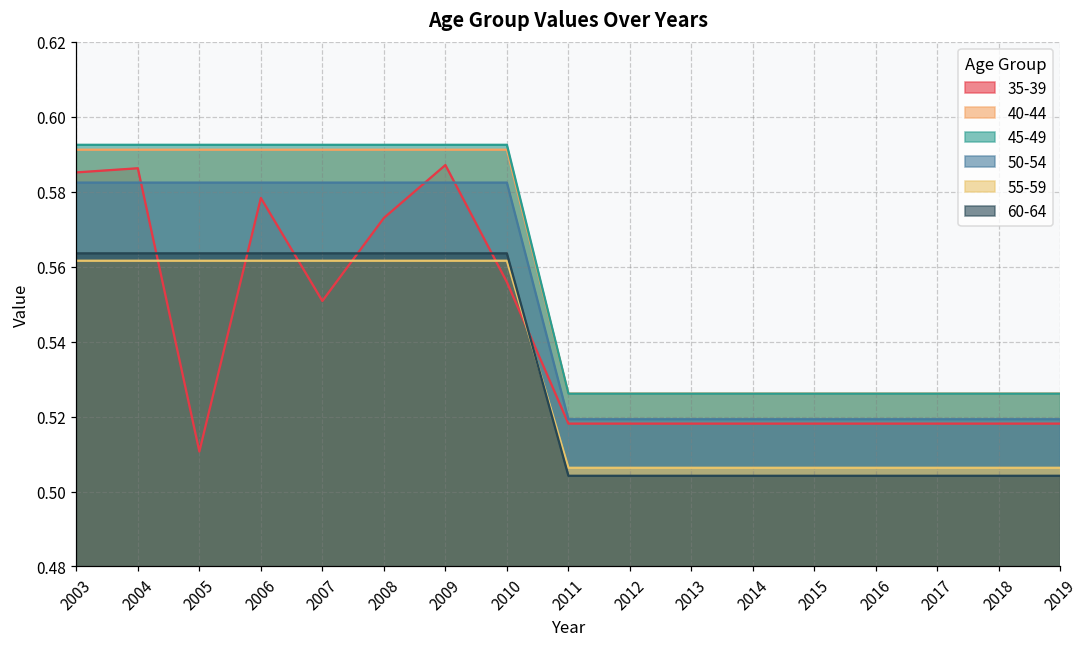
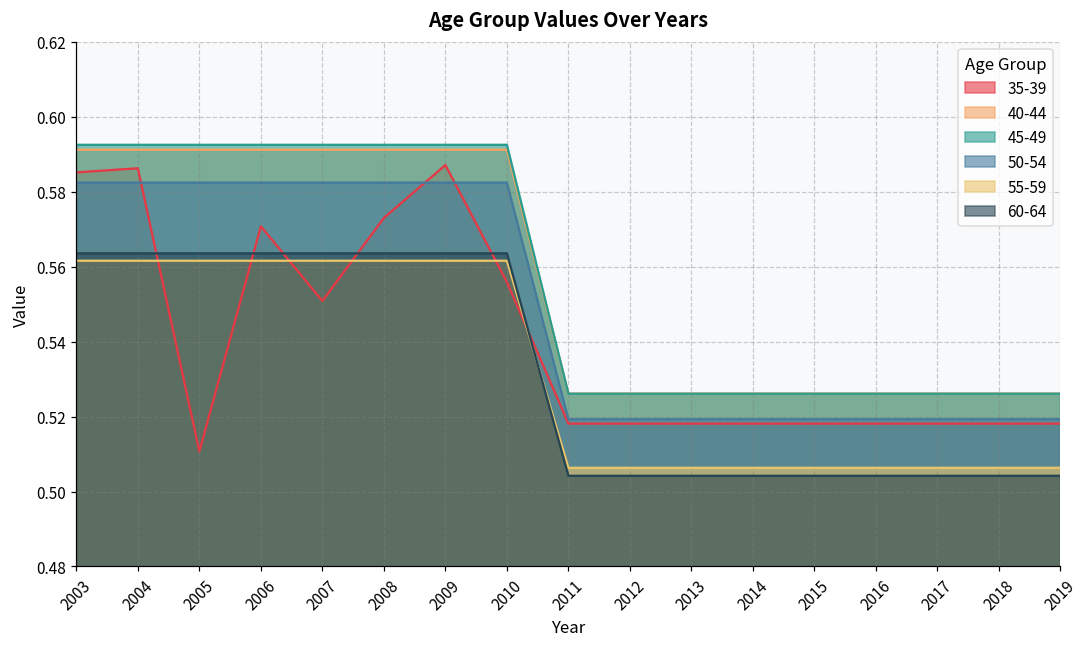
35-39, 2006: 0.578 -> 0.571
